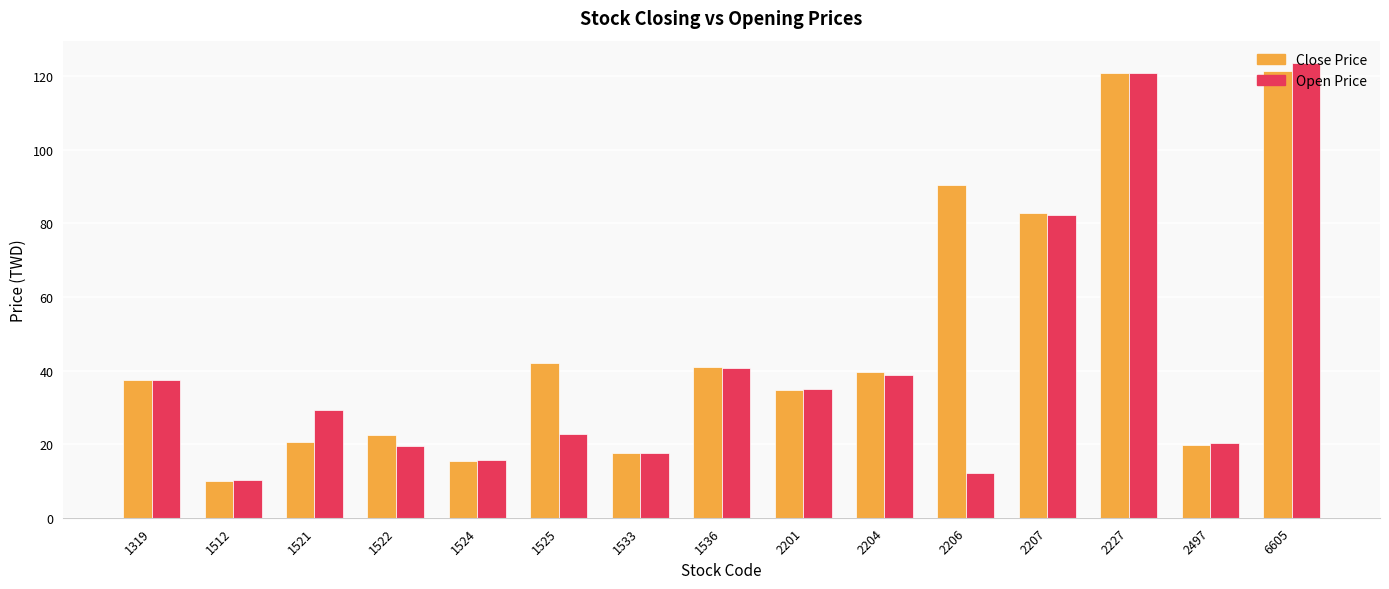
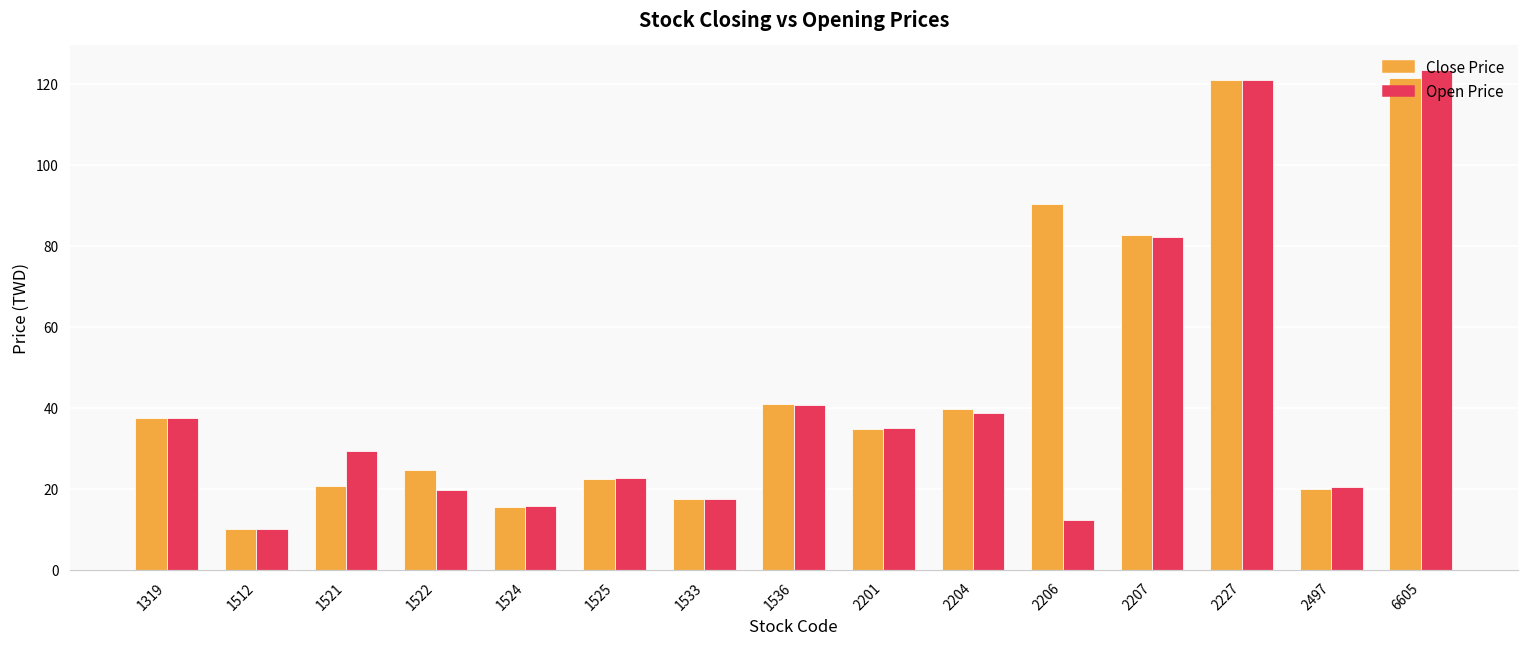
Close Price, 1522: 23 -> 25
Close Price, 1525: 42 -> 22
